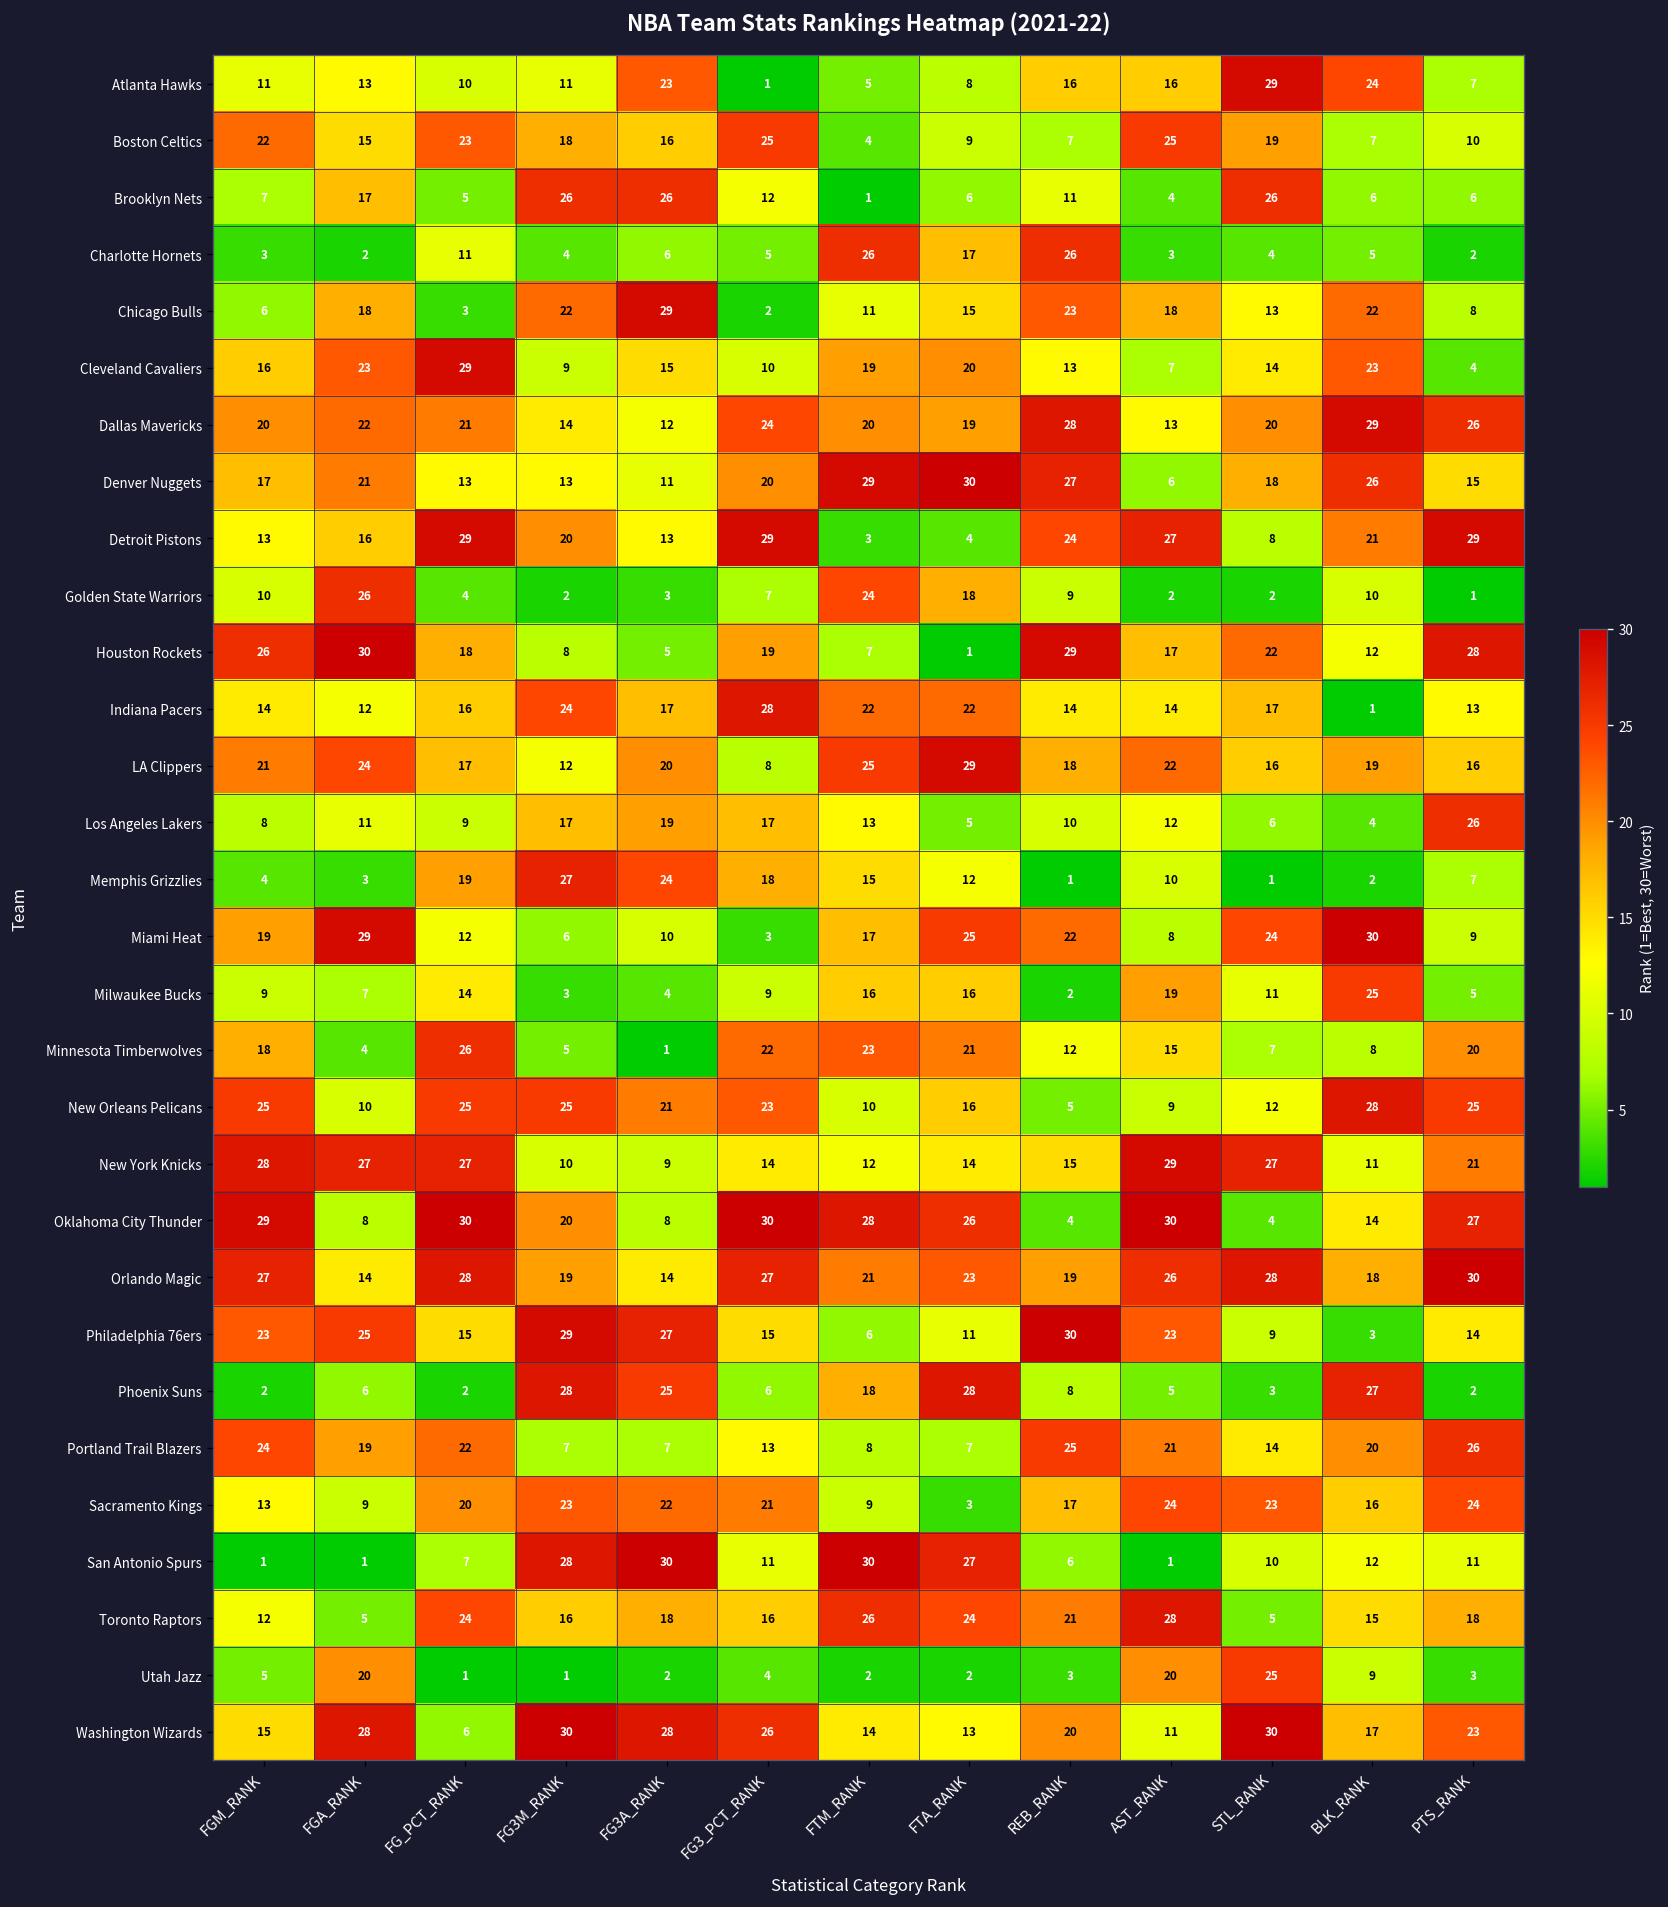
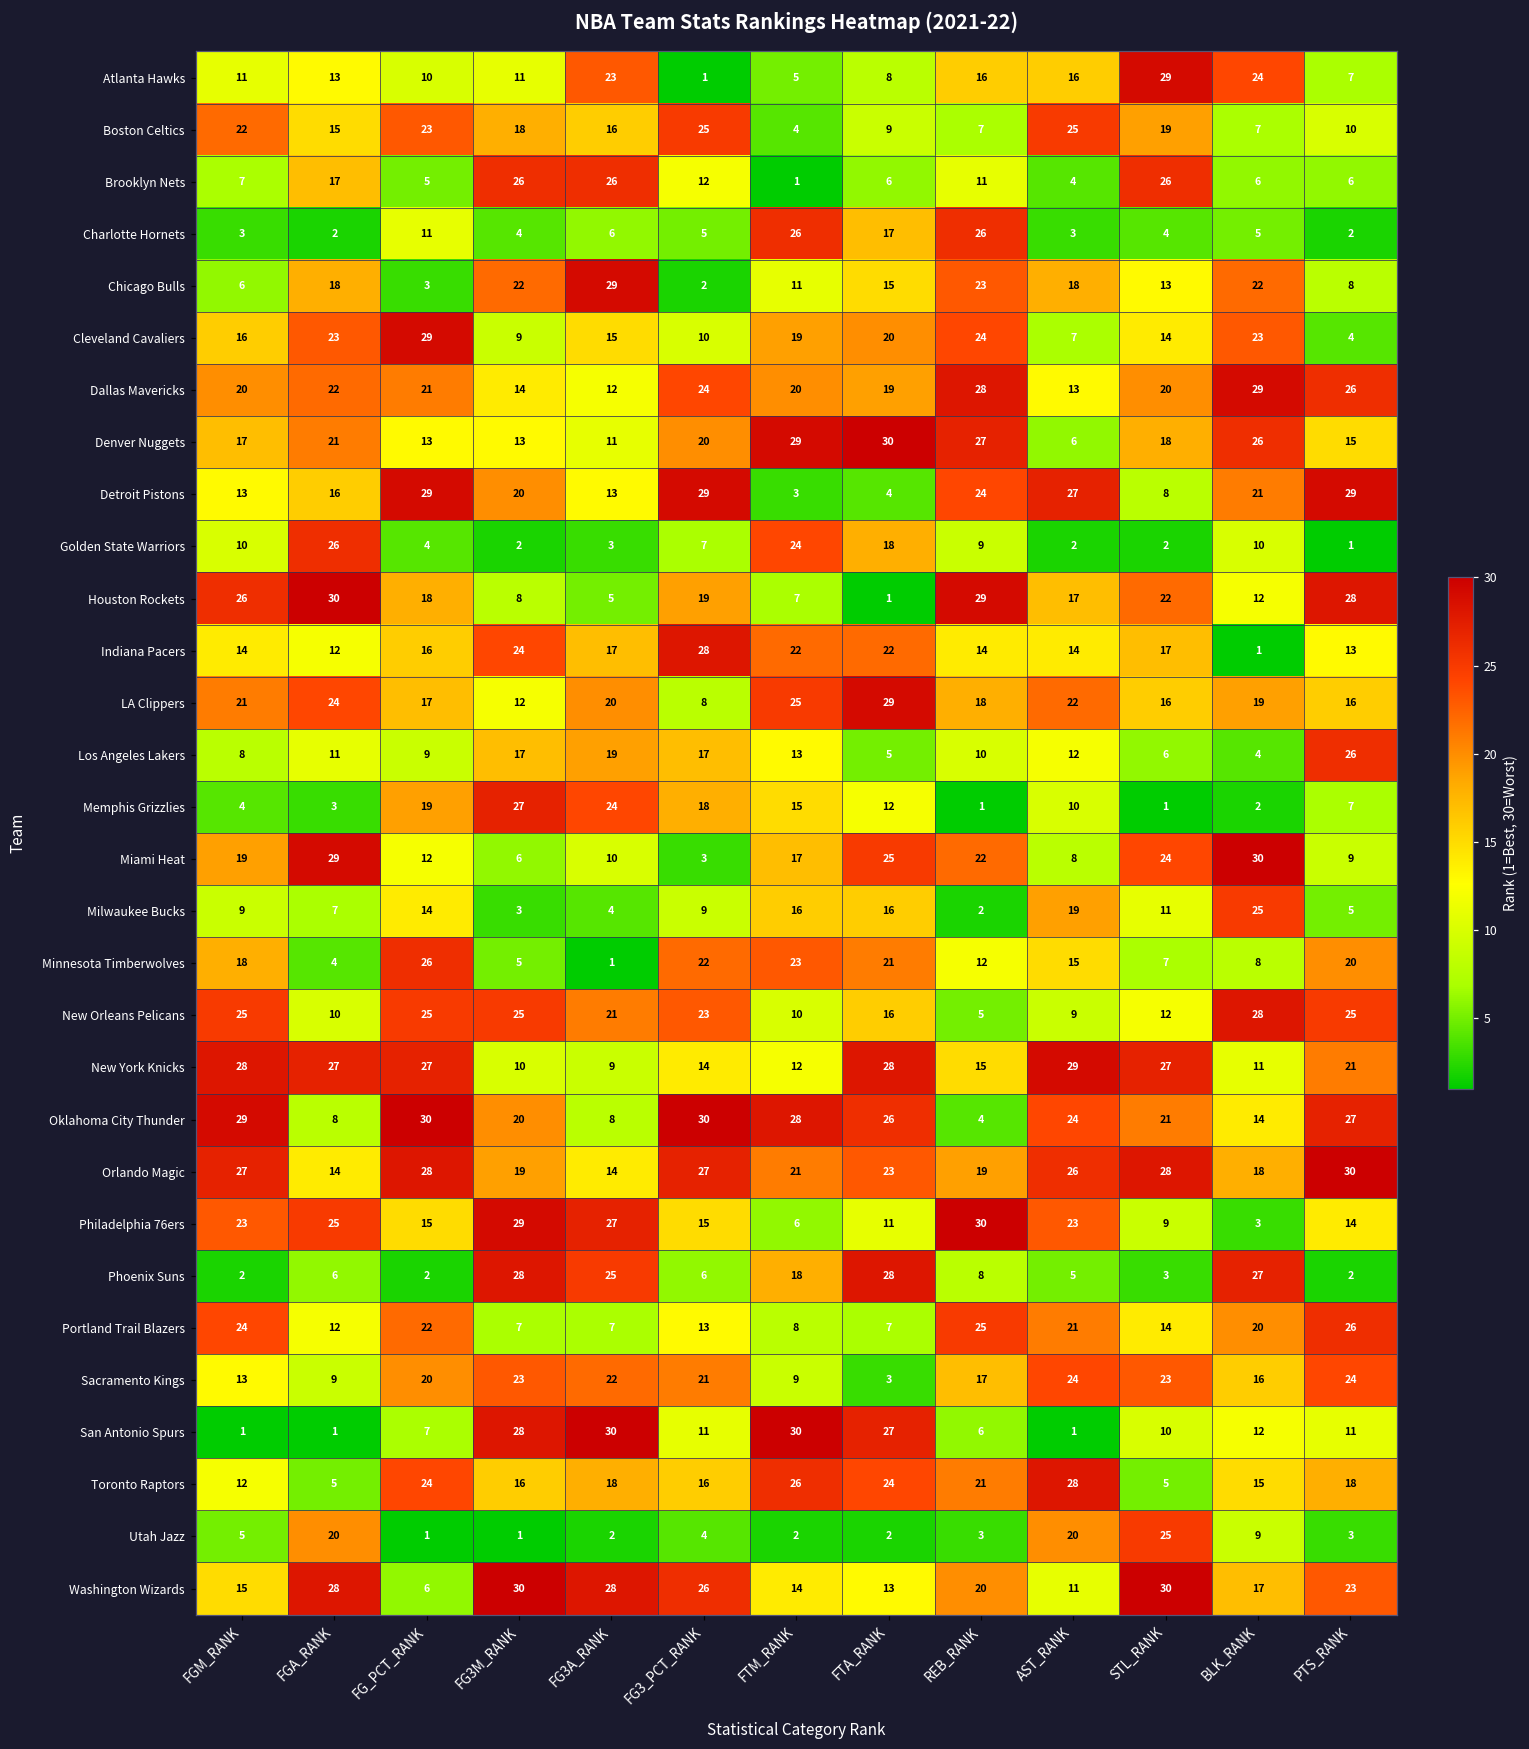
Cleveland Cavaliers, REB_RANK: 13 -> 24
New York Knicks, FTA_RANK: 14 -> 28
Oklahoma City Thunder, AST_RANK: 30 -> 24
Oklahoma City Thunder, STL_RANK: 4 -> 21
Portland Trail Blazers, FGA_RANK: 19 -> 12
